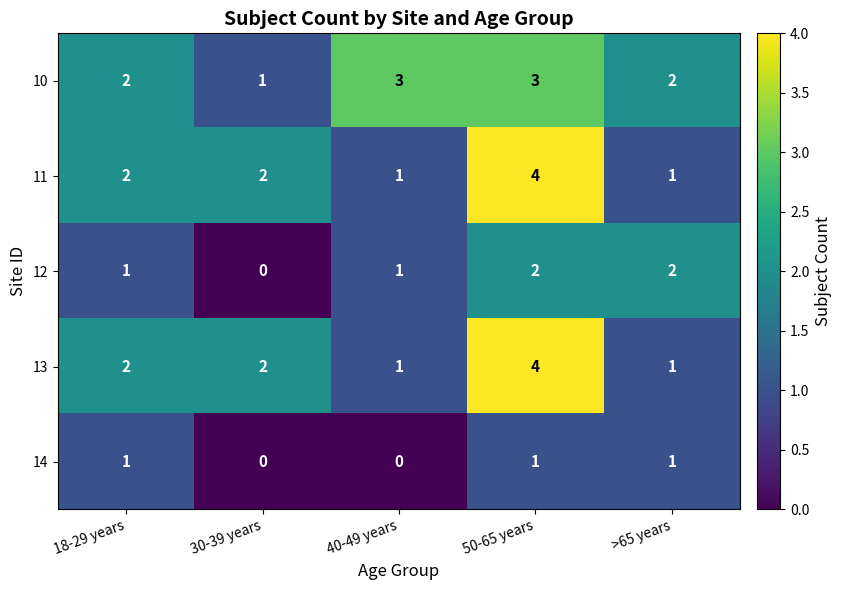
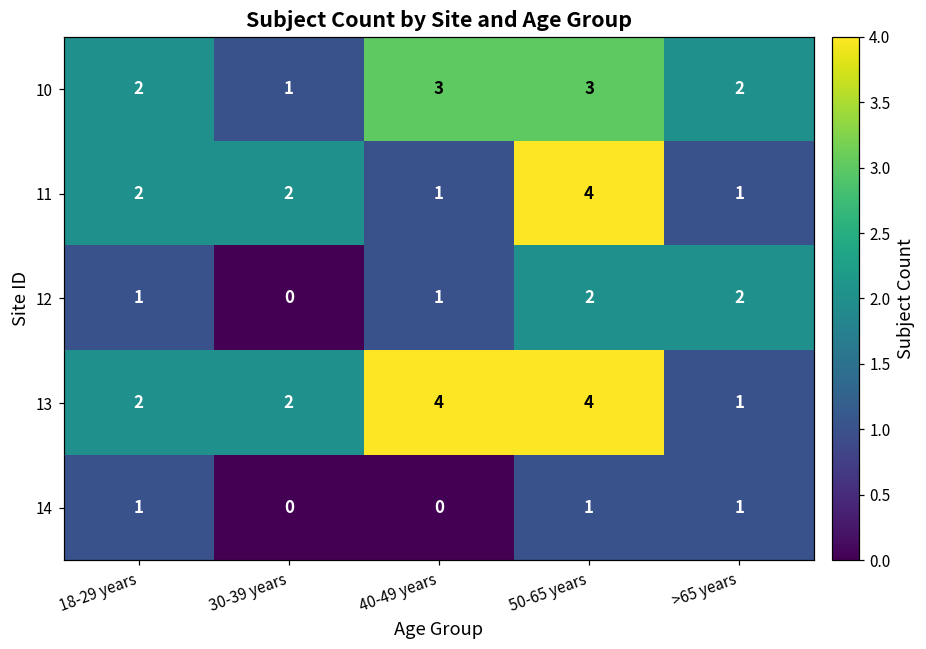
13, 40-49 years: 1 -> 4
